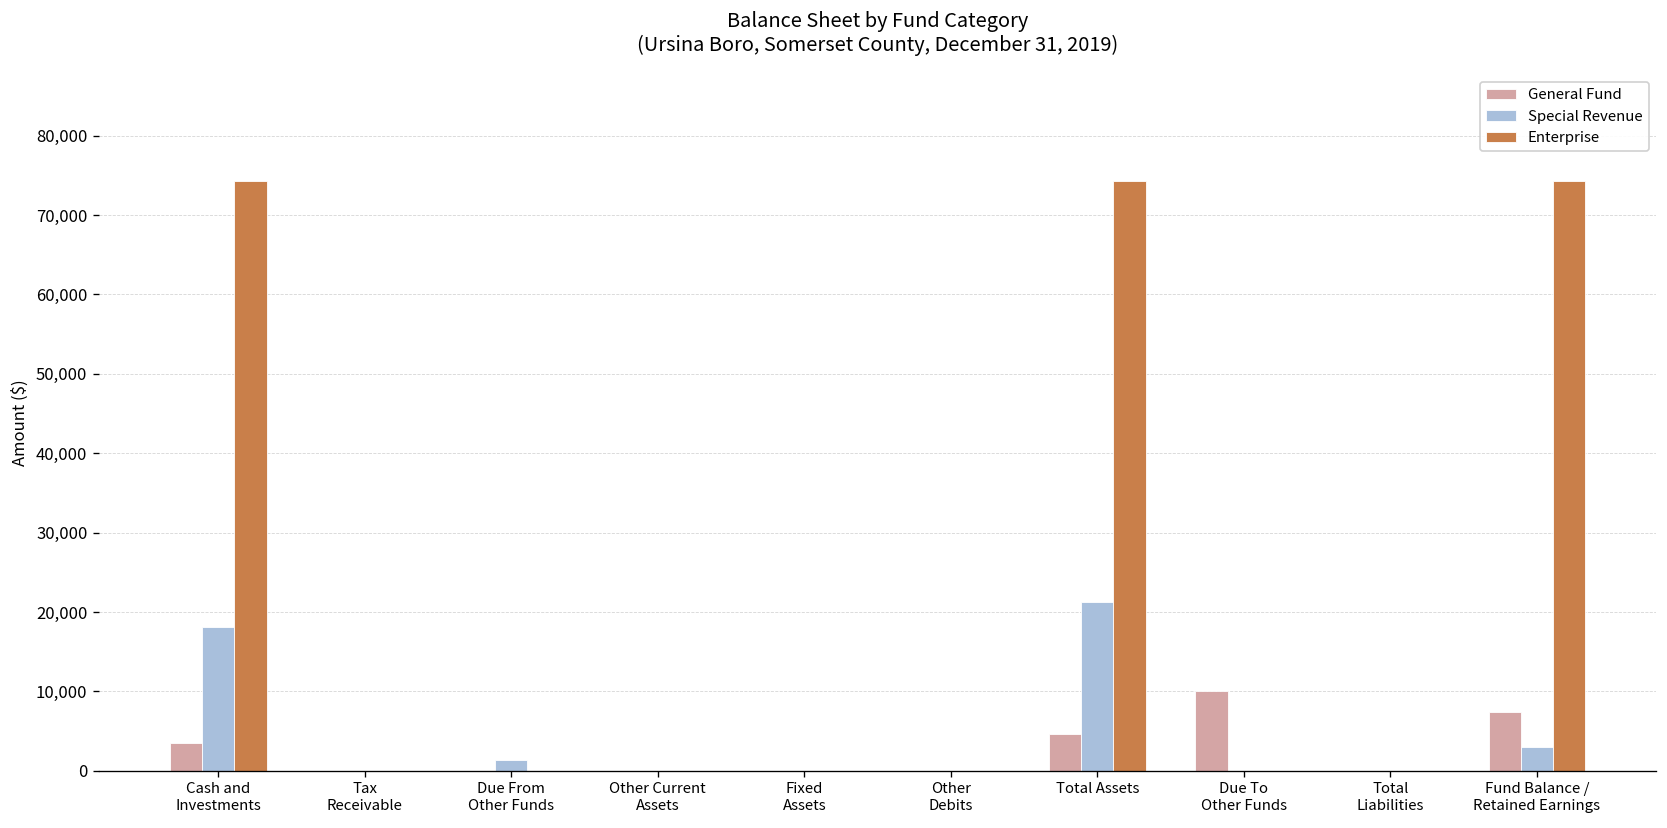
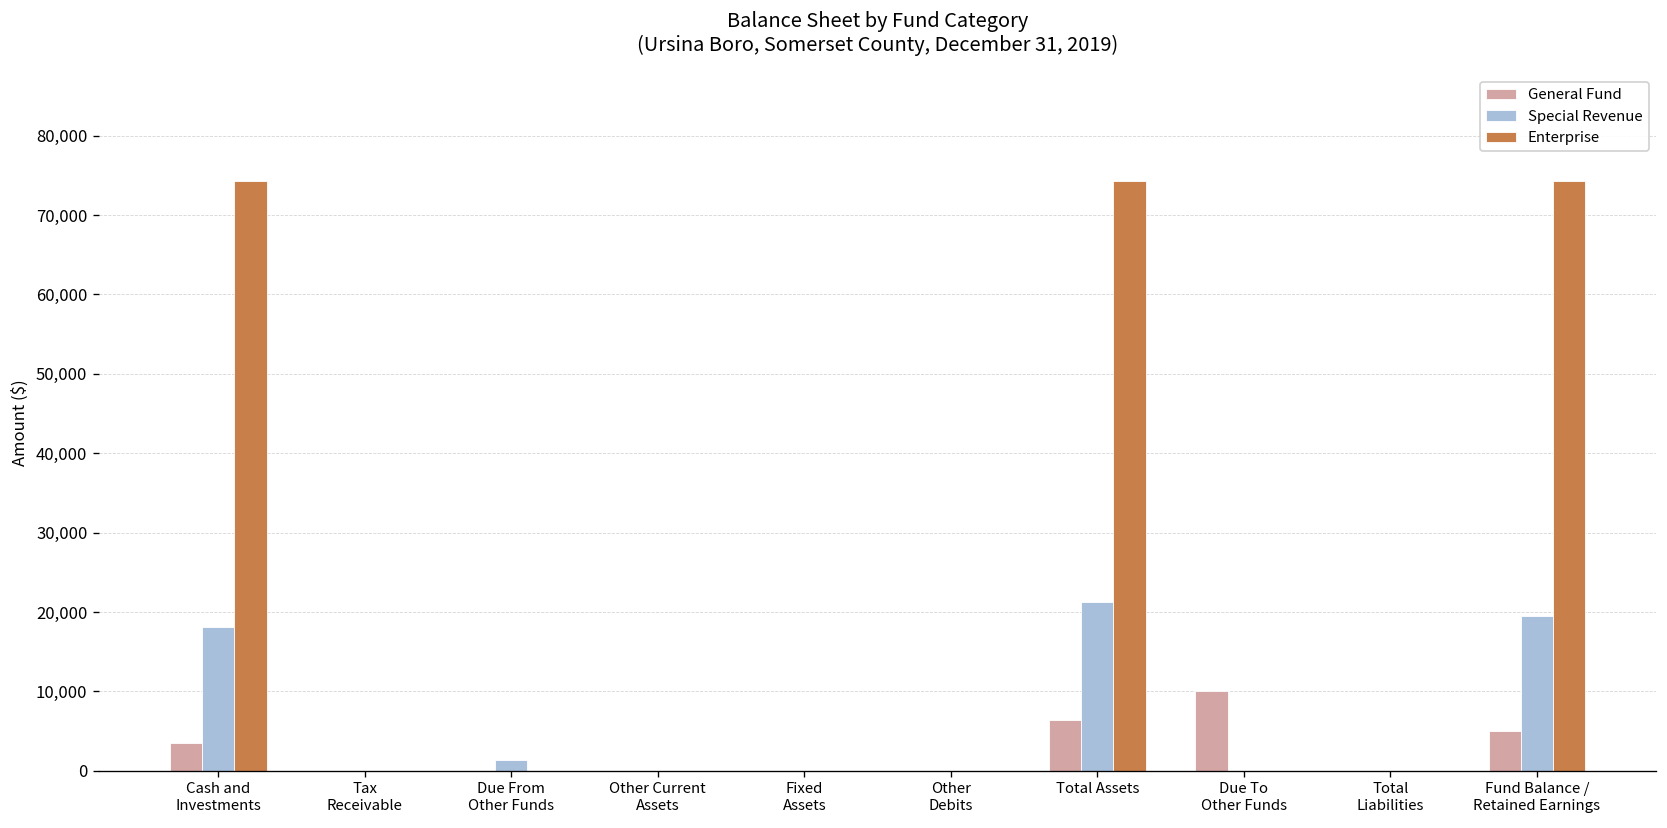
General Fund, Total Assets: 5,000 -> 6,000
General Fund, Fund Balance / Retained Earnings: 7,000 -> 5,000
Special Revenue, Fund Balance / Retained Earnings: 3,000 -> 19,000
